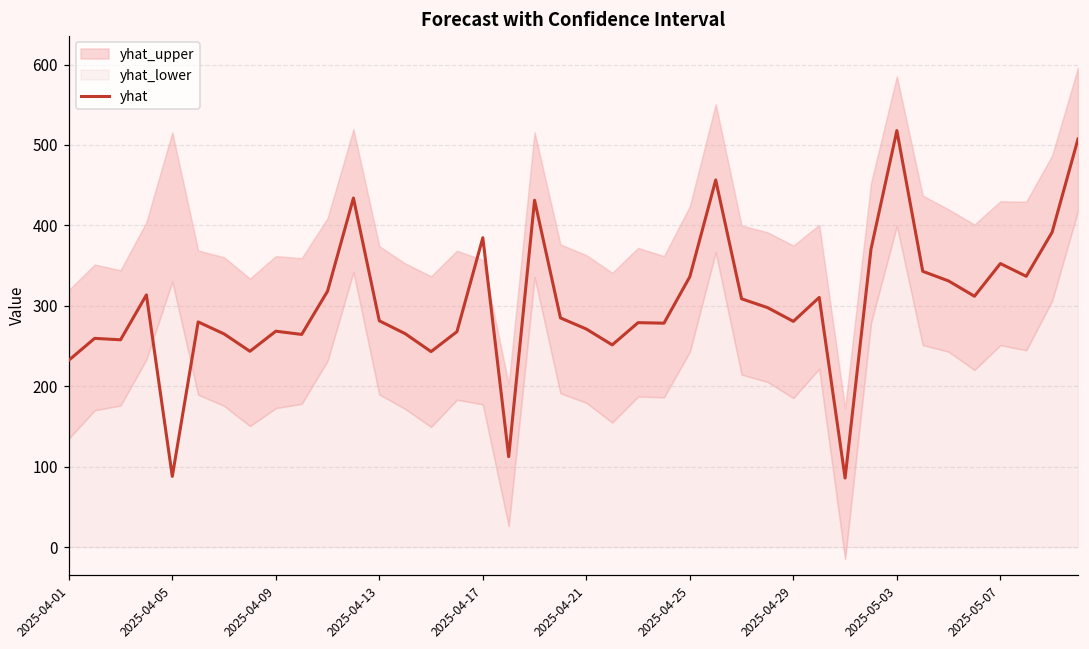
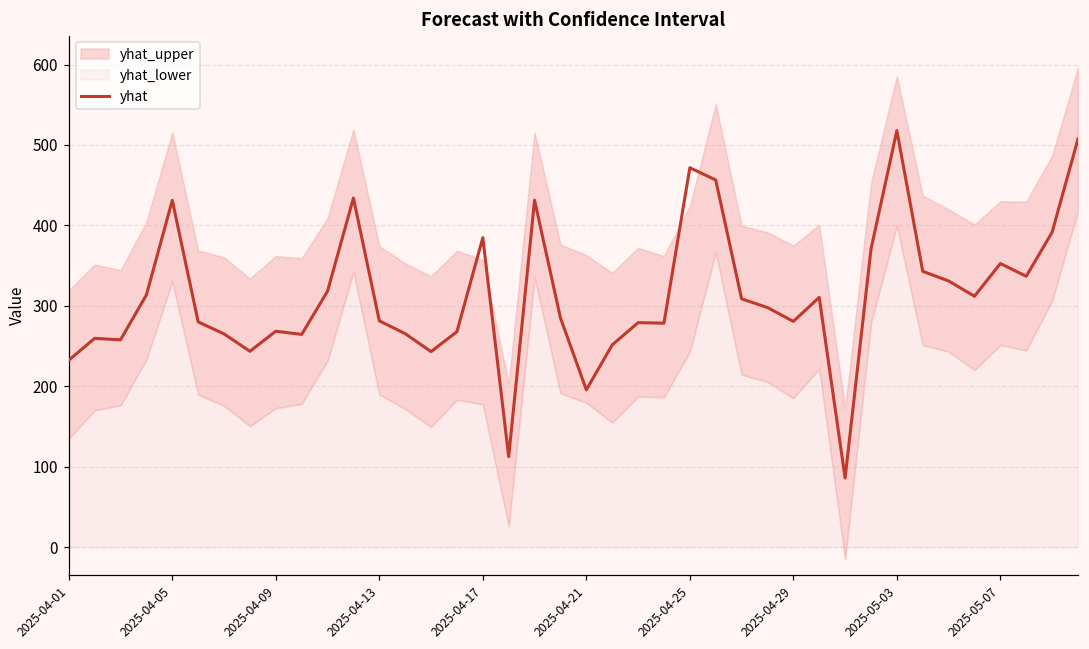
yhat, 2025-04-05: 90 -> 430
yhat, 2025-04-21: 270 -> 200
yhat, 2025-04-25: 340 -> 470
